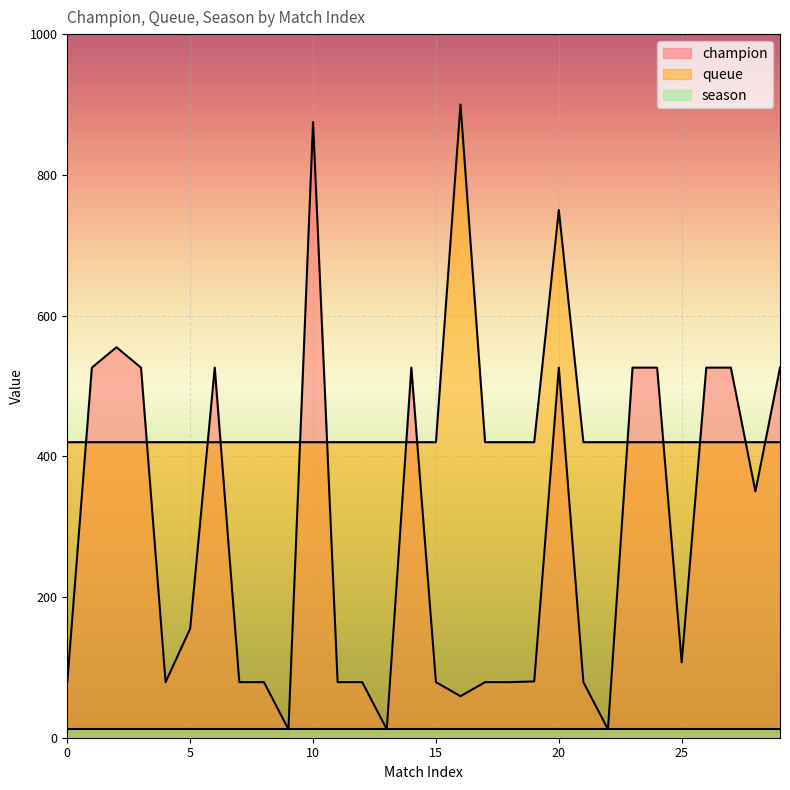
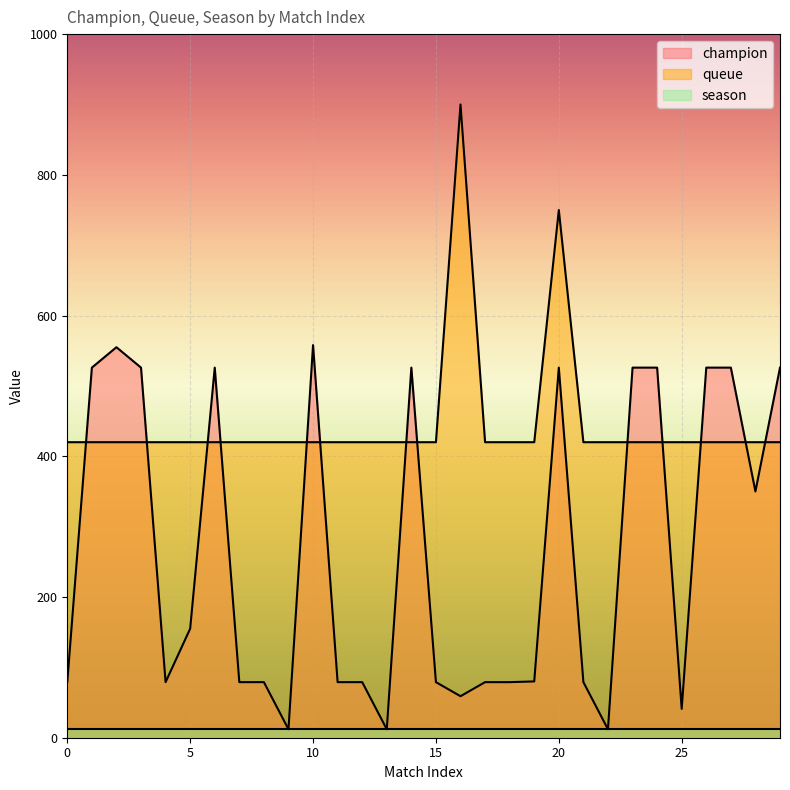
champion, 10: 880 -> 560
champion, 25: 110 -> 40
